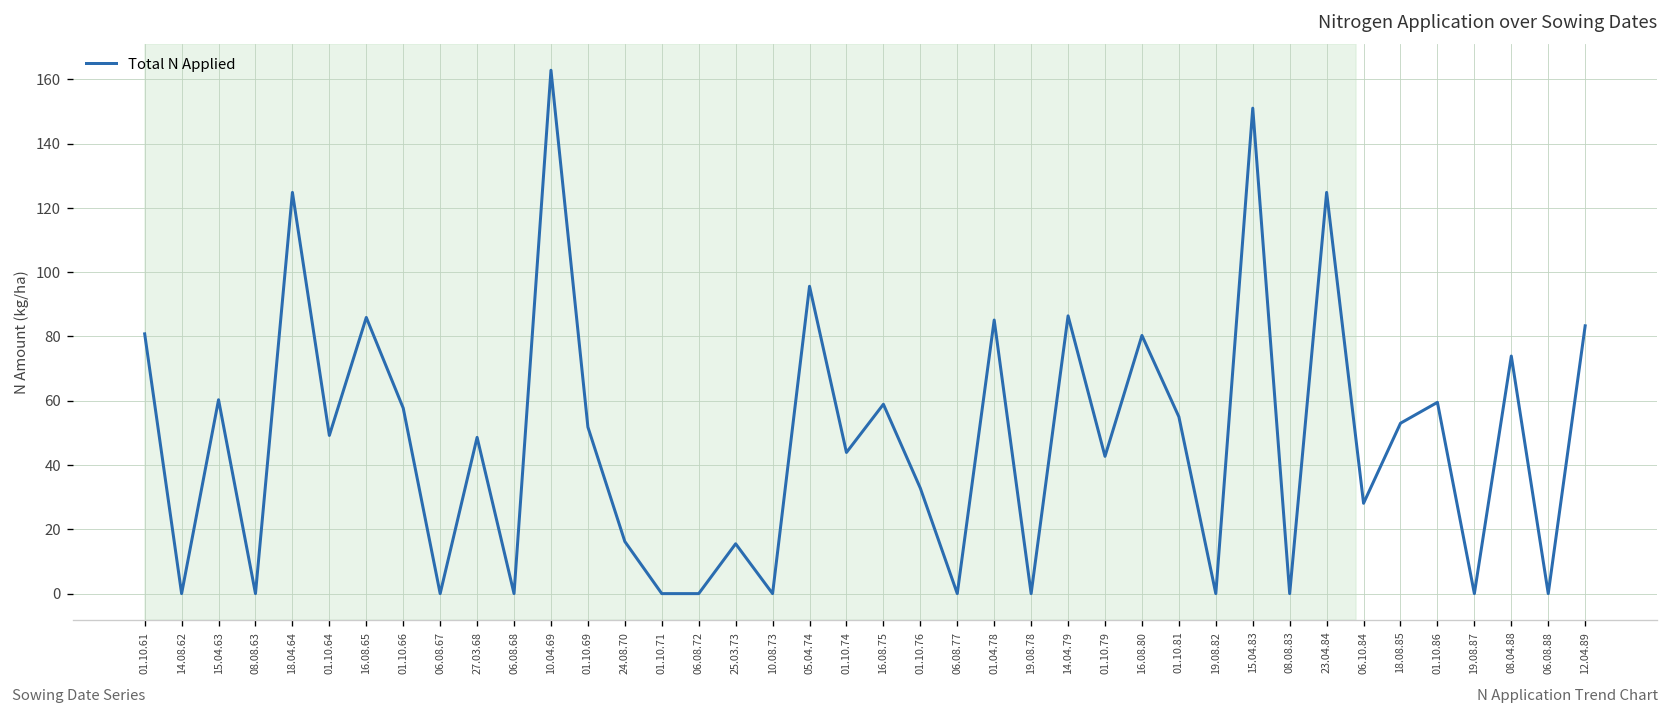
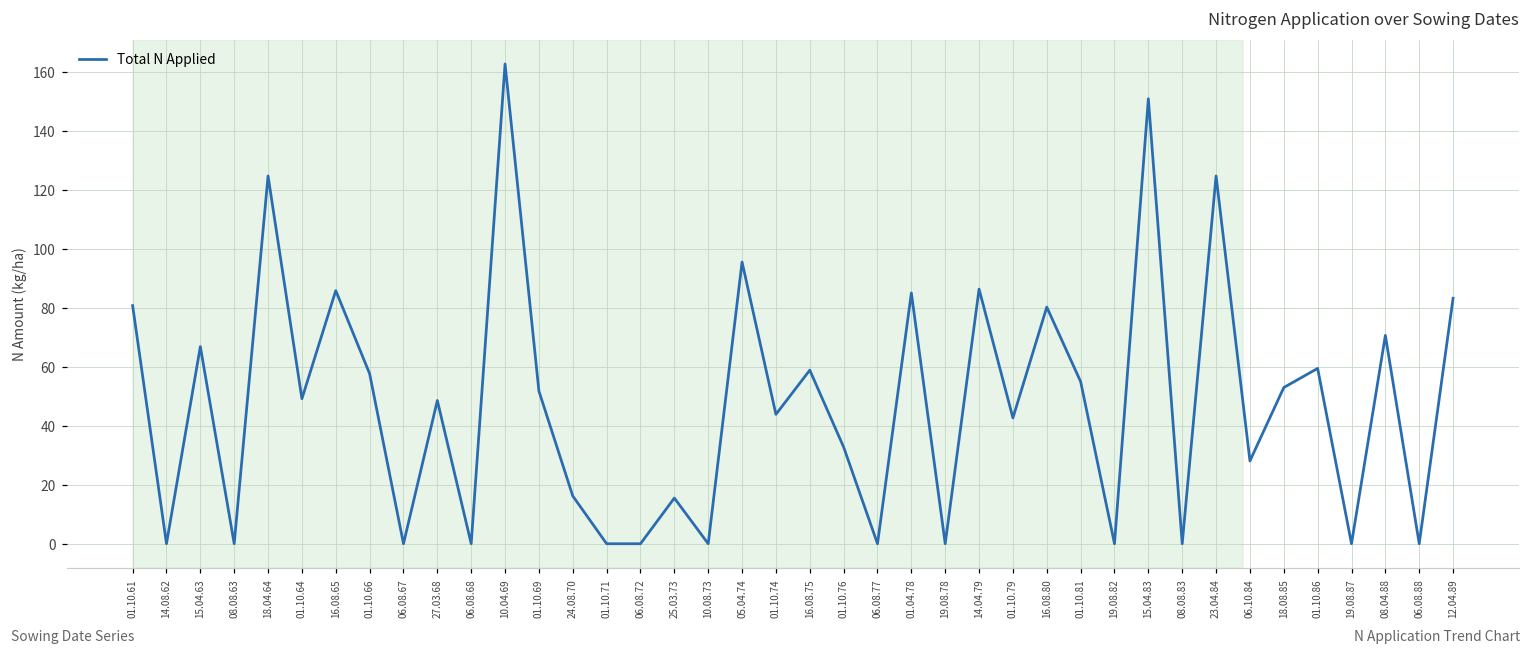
15.04.63: 60 -> 67
08.04.88: 74 -> 71
